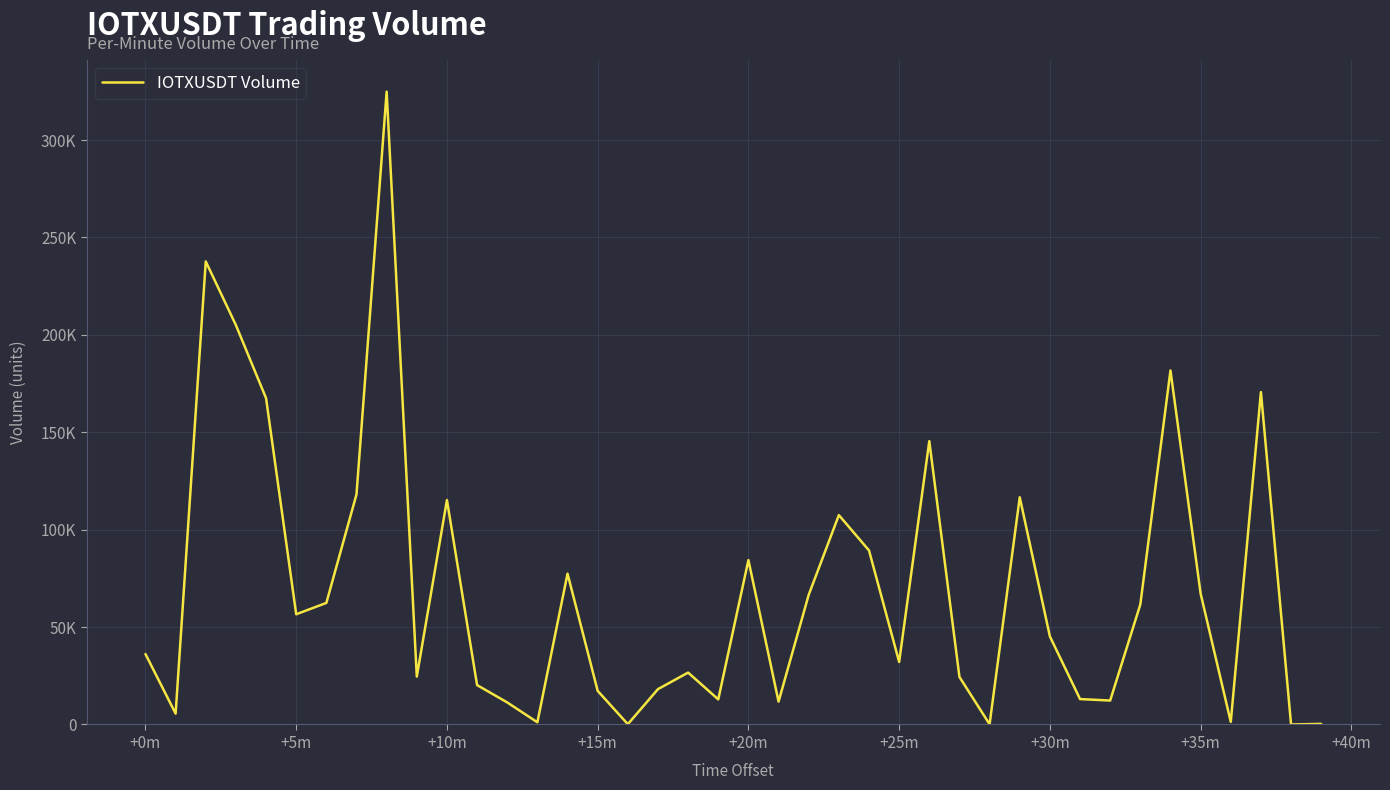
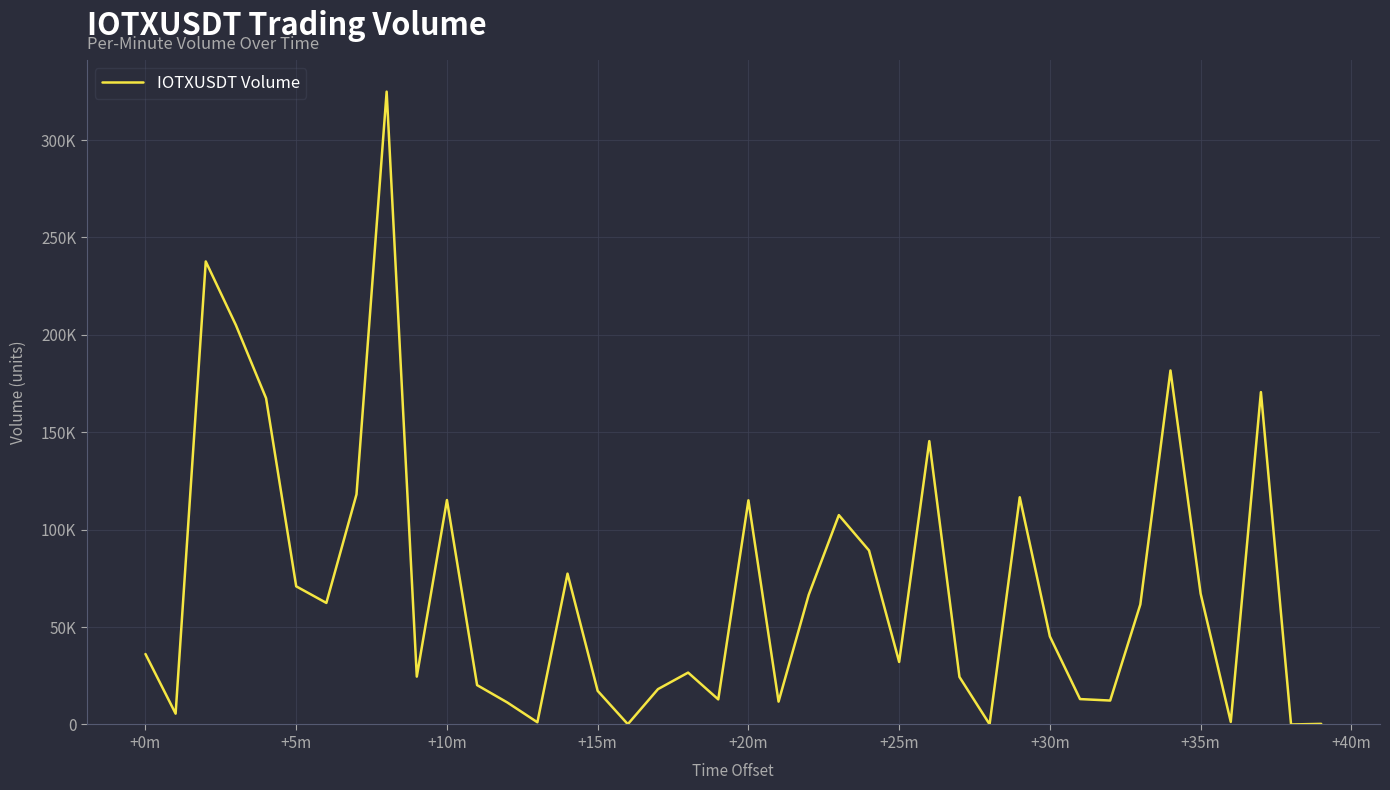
+5m: 57000 -> 71000
+20m: 84000 -> 115000
